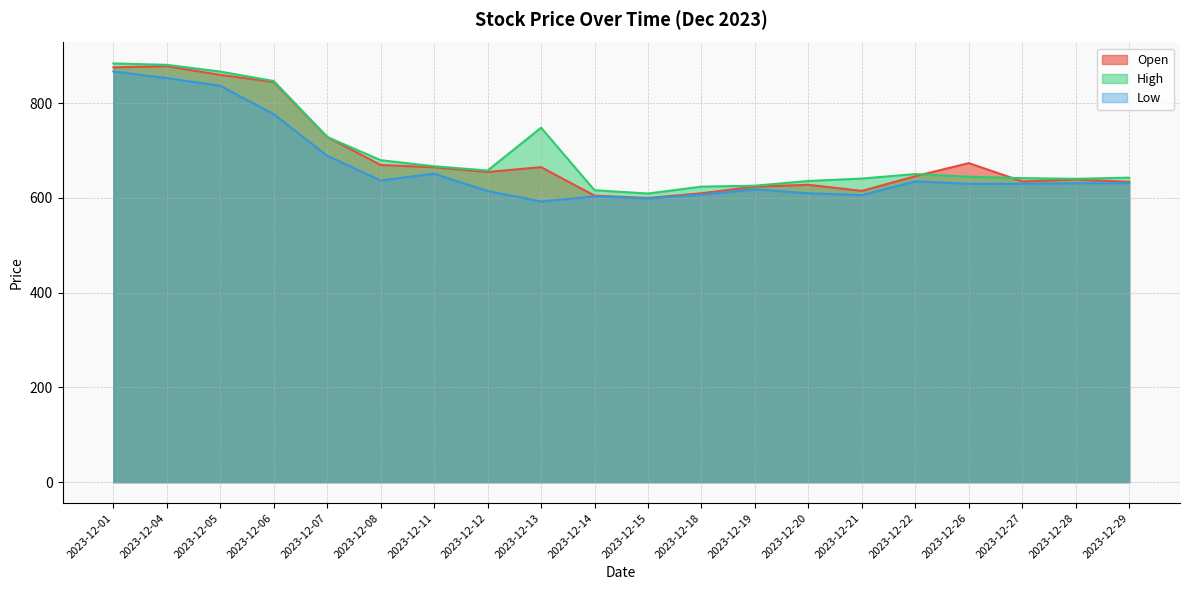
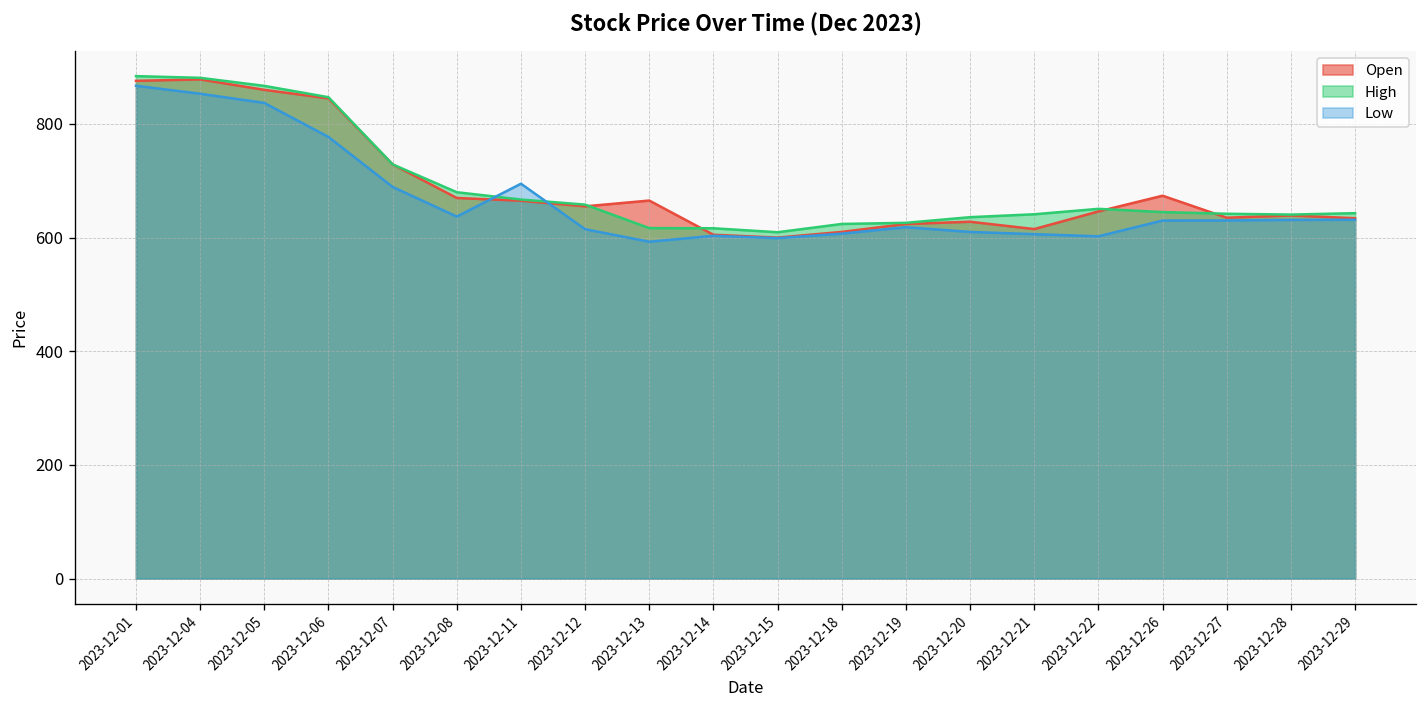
Low, 2023-12-11: 650 -> 690
High, 2023-12-13: 750 -> 620
Low, 2023-12-22: 640 -> 600
